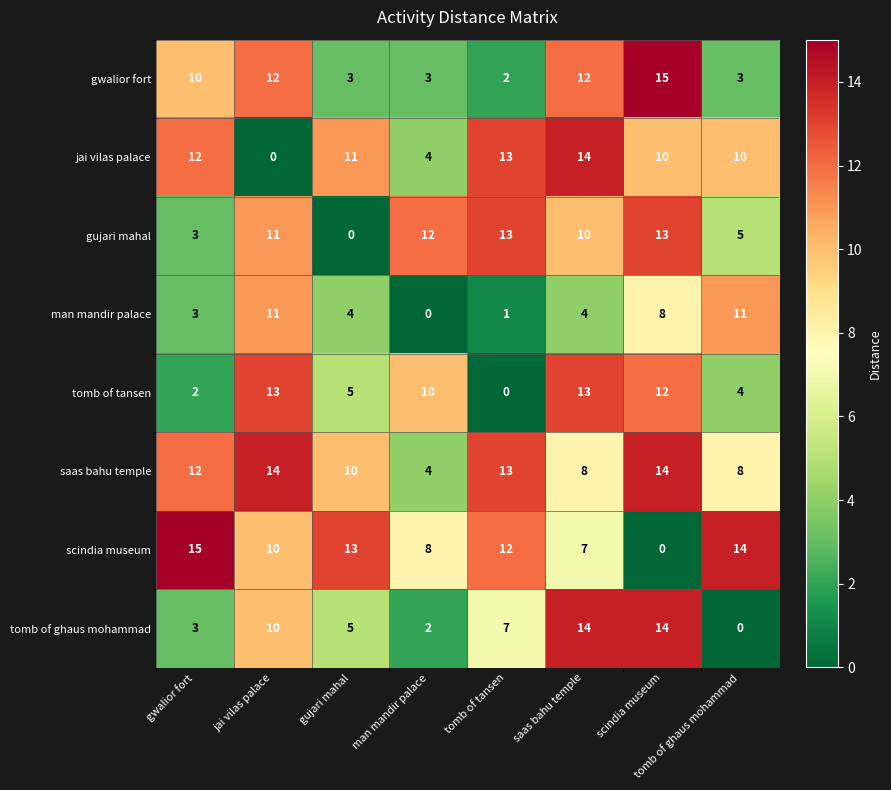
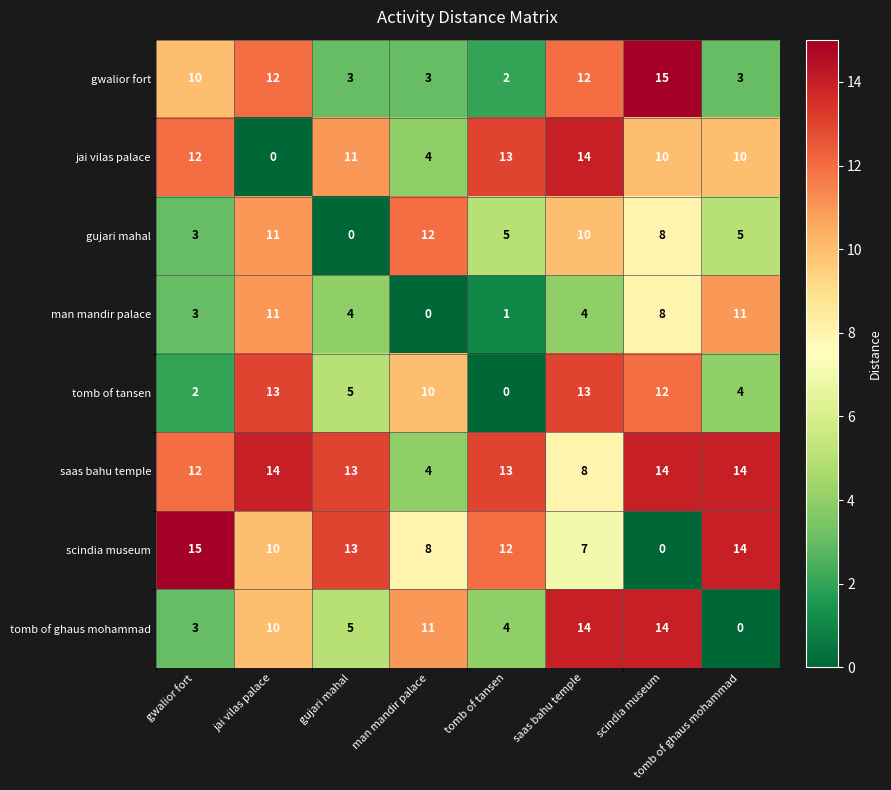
gujari mahal, tomb of tansen: 13 -> 5
gujari mahal, scindia museum: 13 -> 8
saas bahu temple, gujari mahal: 10 -> 13
saas bahu temple, tomb of ghaus mohammad: 8 -> 14
tomb of ghaus mohammad, man mandir palace: 2 -> 11
tomb of ghaus mohammad, tomb of tansen: 7 -> 4
